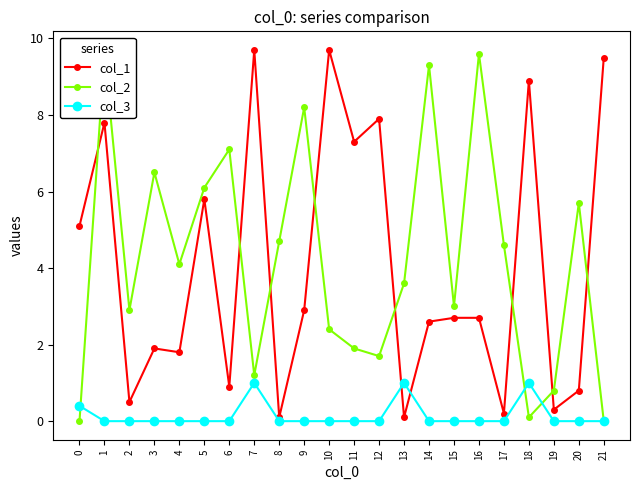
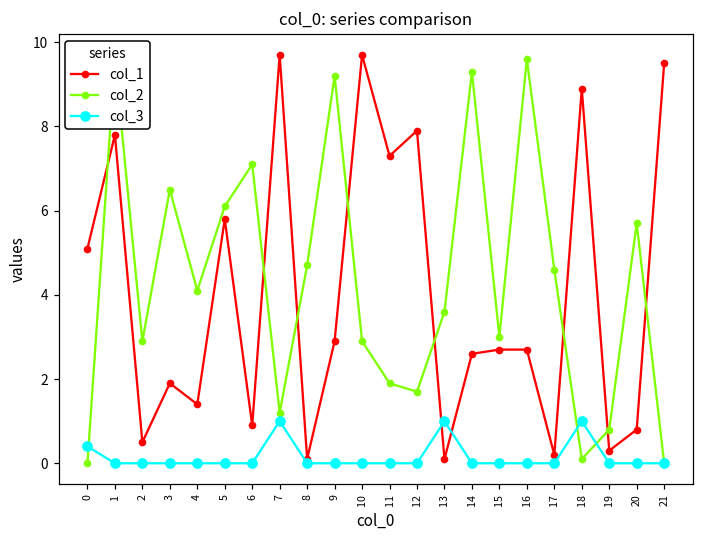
col_1, 4: 1.8 -> 1.4
col_2, 9: 8.2 -> 9.2
col_2, 10: 2.4 -> 2.9
